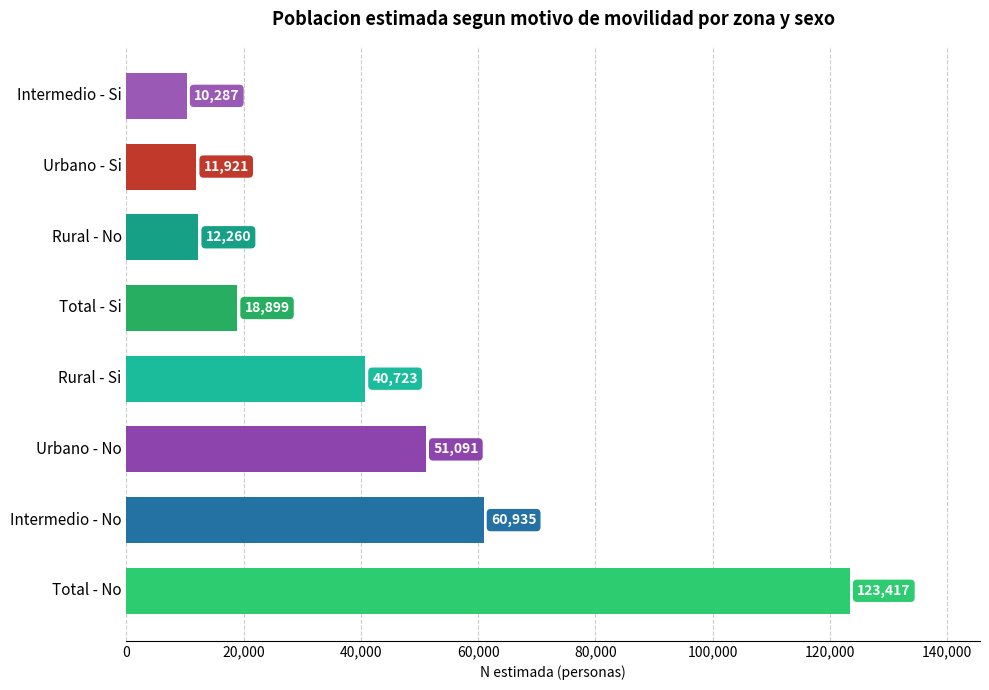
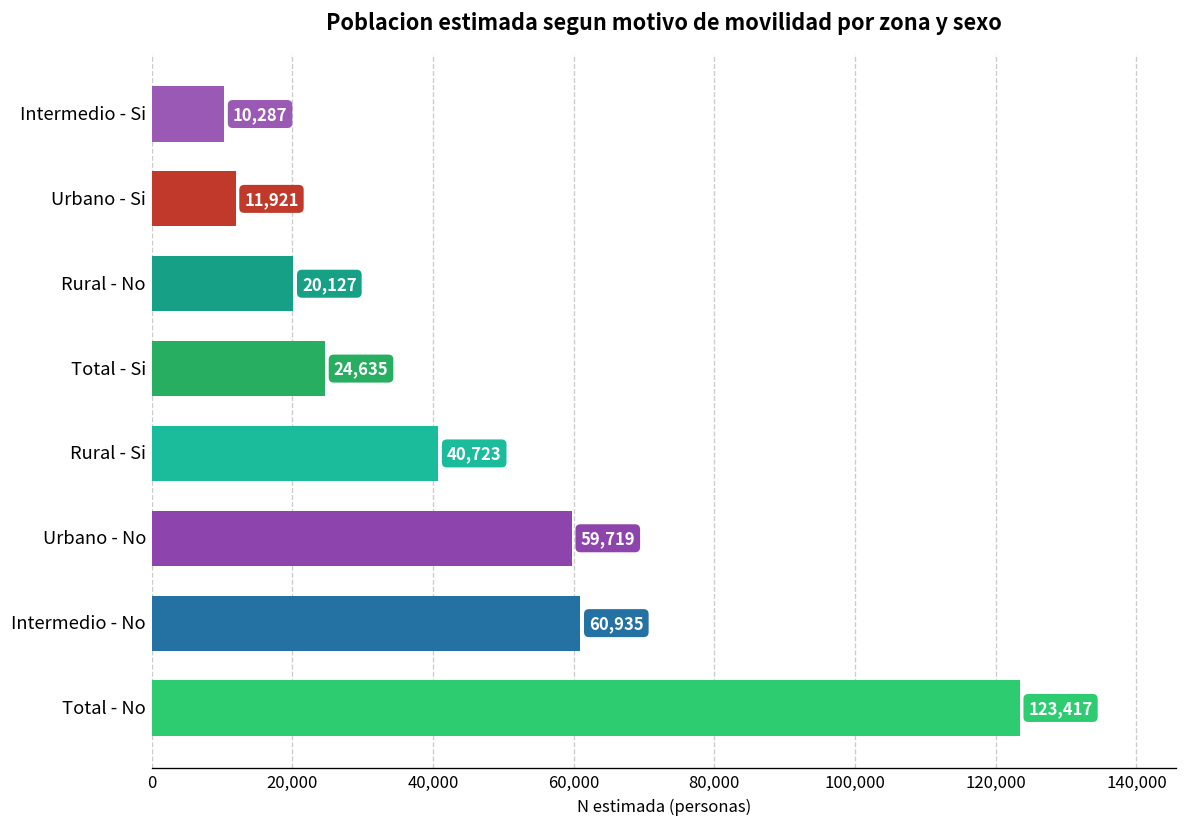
Rural - No: 12,260 -> 20,127
Total - Si: 18,899 -> 24,635
Urbano - No: 51,091 -> 59,719
